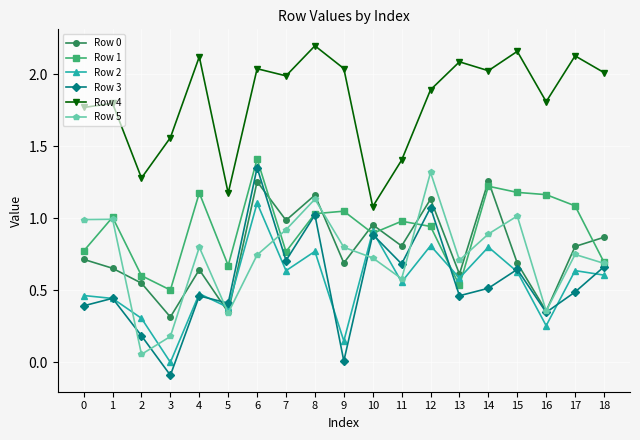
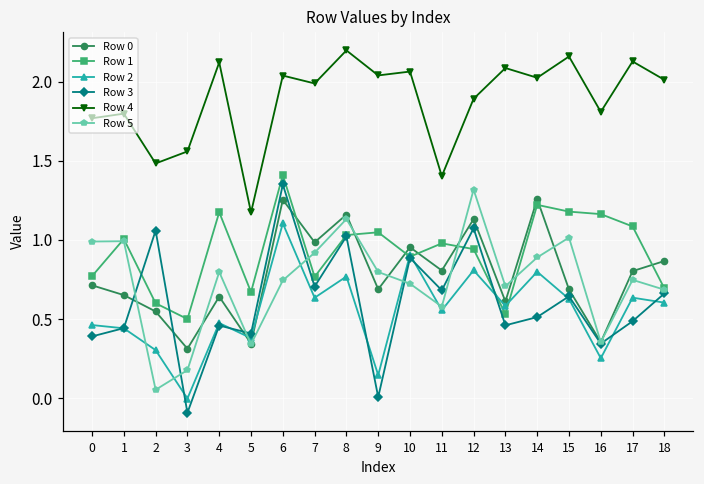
Row 3, 2: 0.18 -> 1.06
Row 4, 2: 1.28 -> 1.48
Row 4, 10: 1.08 -> 2.06
